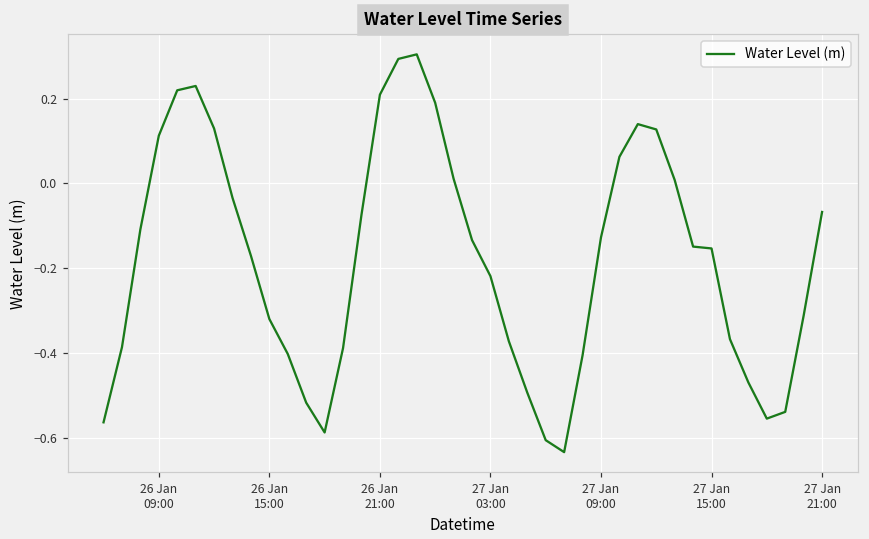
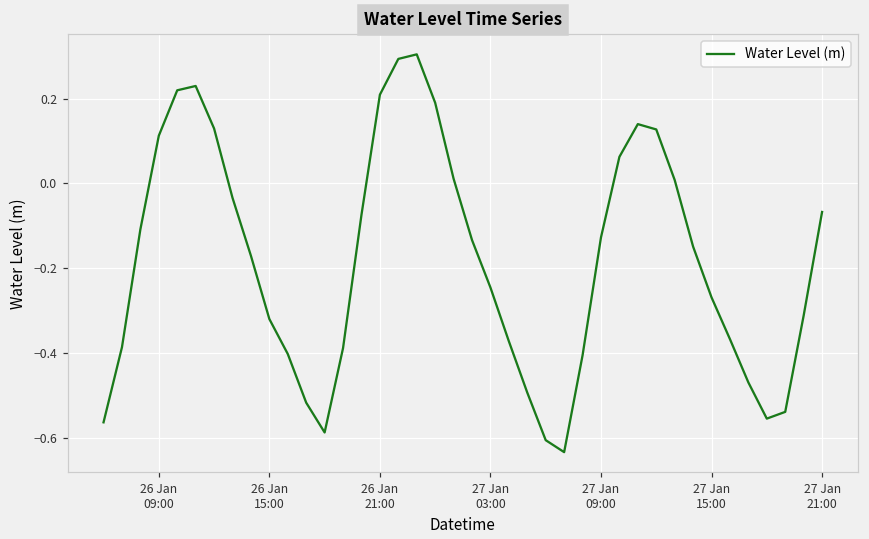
27 Jan 03:00: -0.22 -> -0.25
27 Jan 15:00: -0.15 -> -0.27
